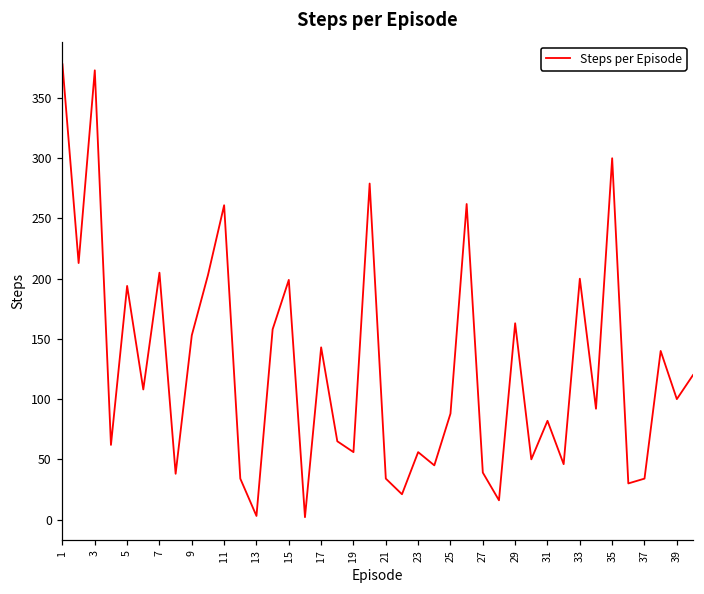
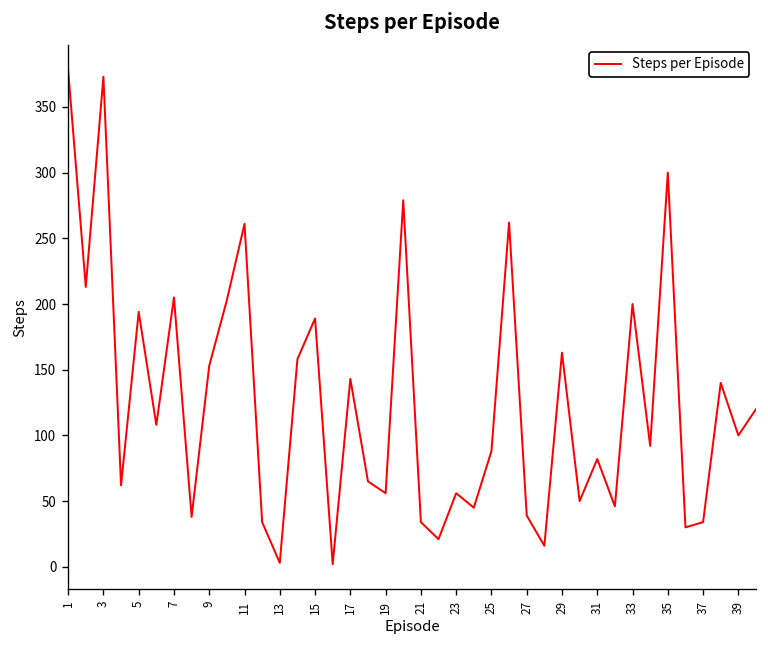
15: 199 -> 189
